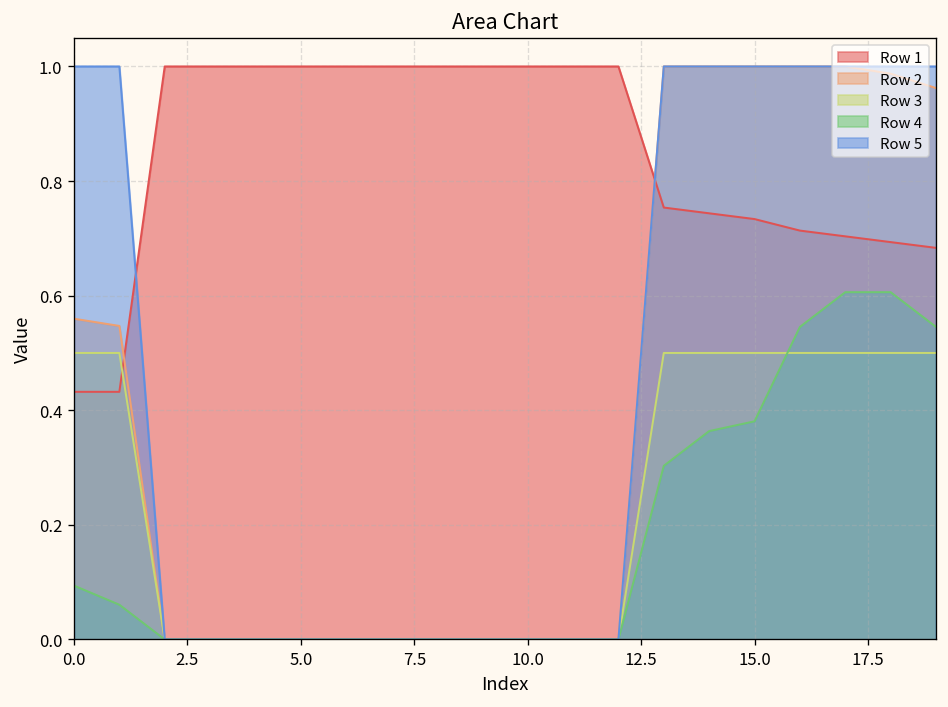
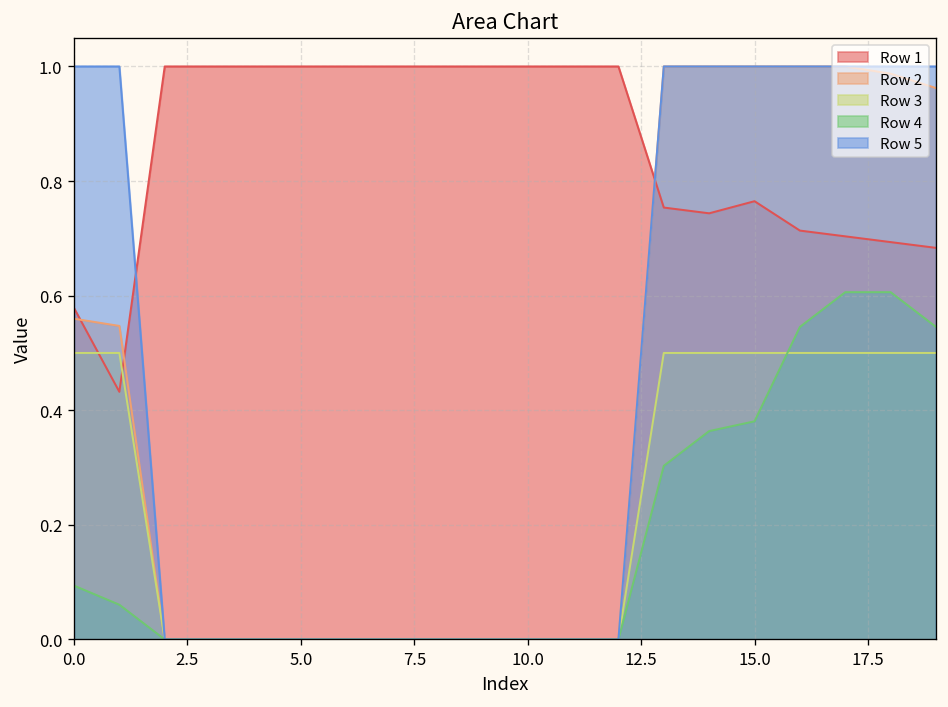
Row 1, 0.0: 0.43 -> 0.58
Row 1, 15.0: 0.73 -> 0.76
